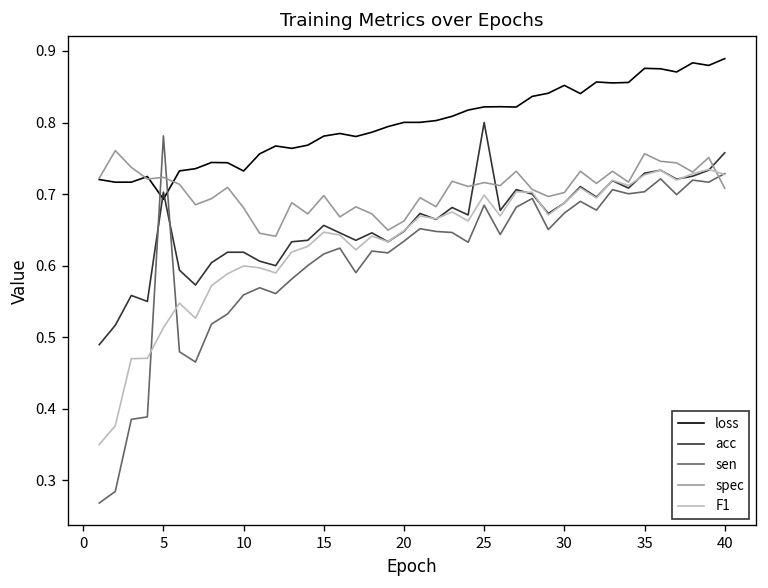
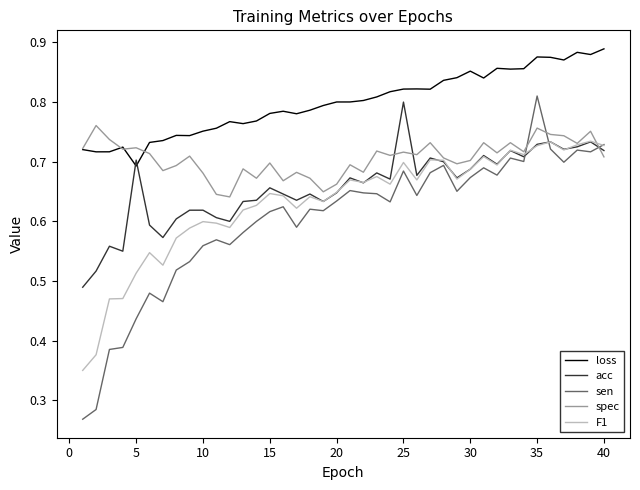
sen, 5: 0.78 -> 0.44
loss, 10: 0.73 -> 0.75
sen, 35: 0.70 -> 0.81
acc, 40: 0.76 -> 0.72
